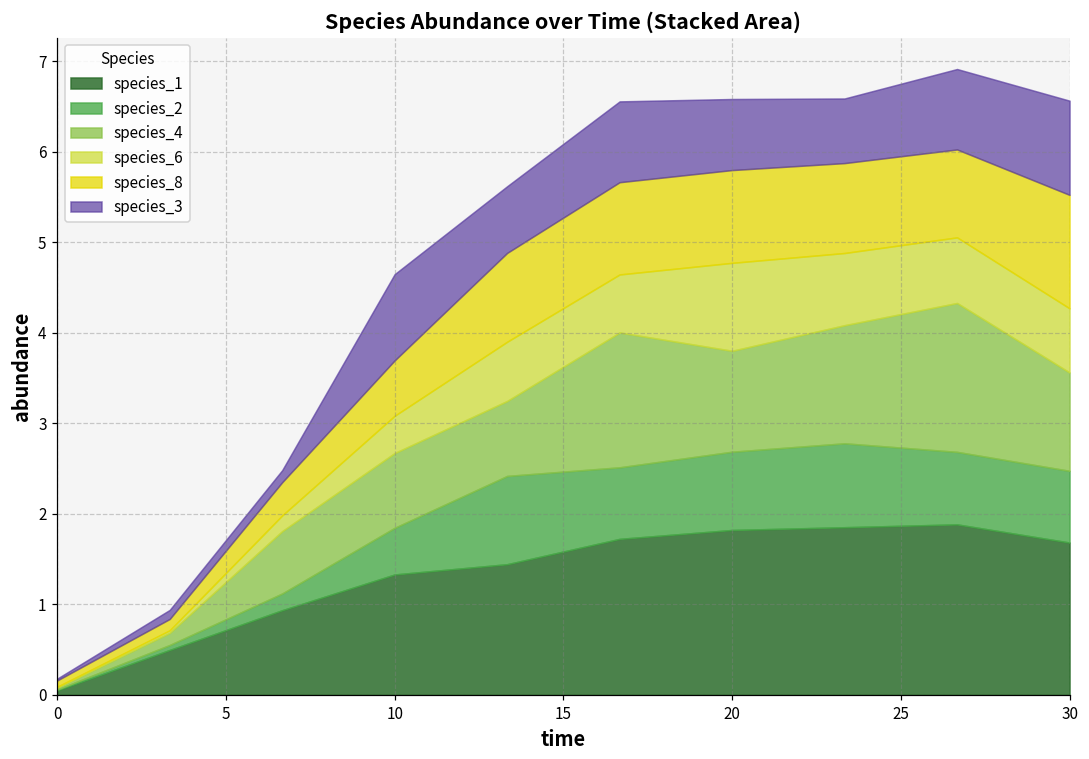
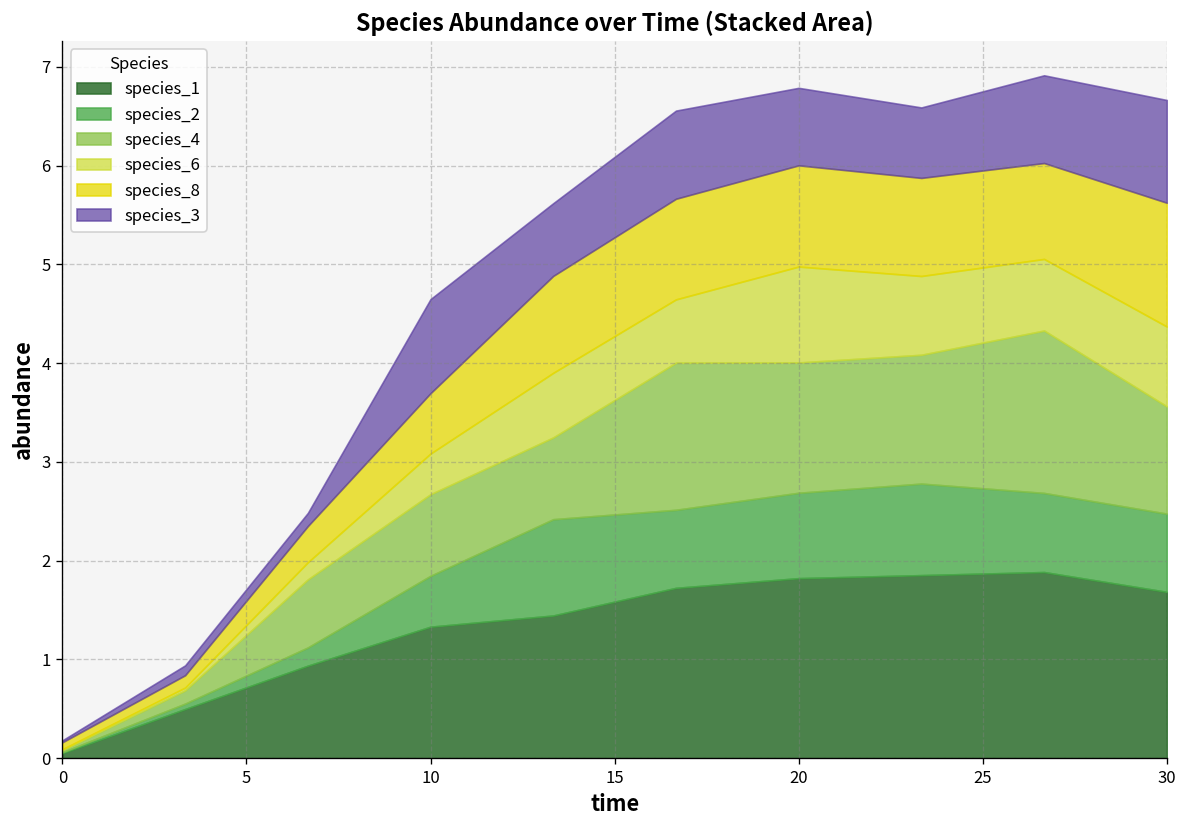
species_4, 20: 1.1 -> 1.3
species_6, 30: 0.7 -> 0.8
